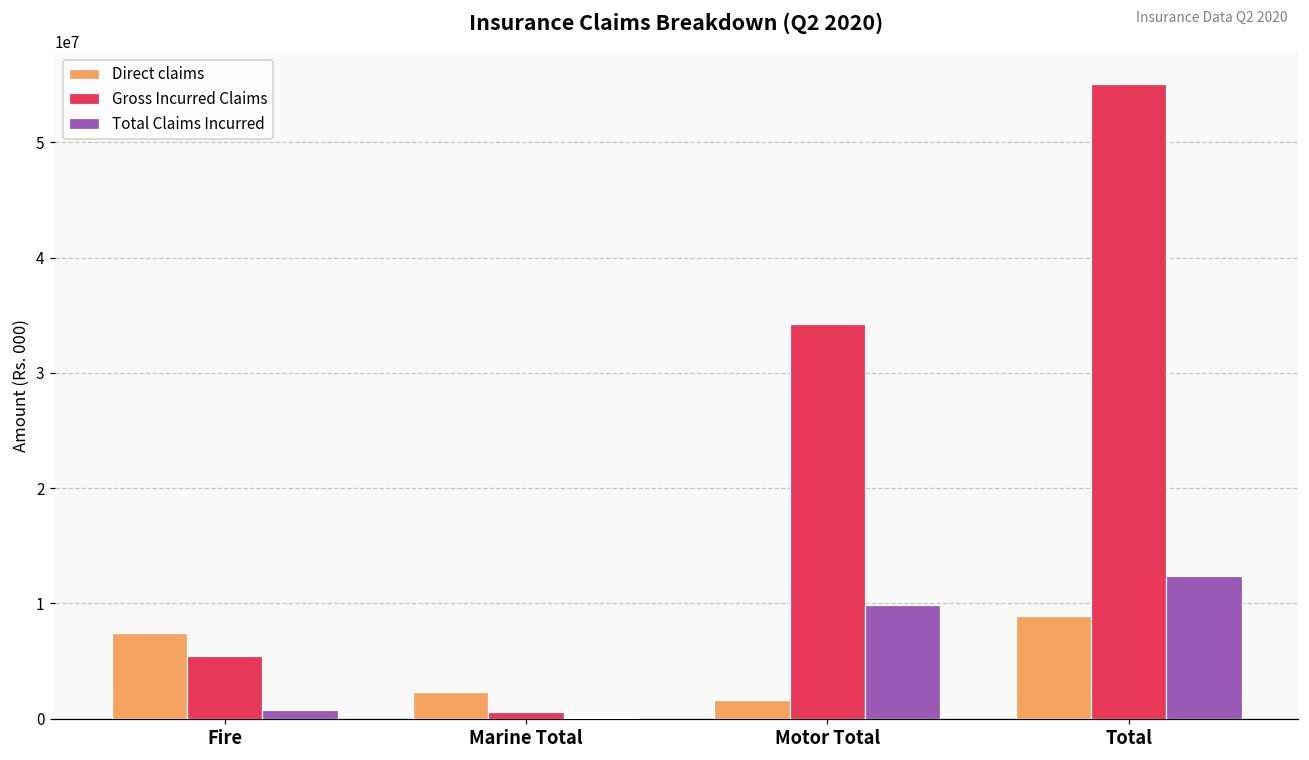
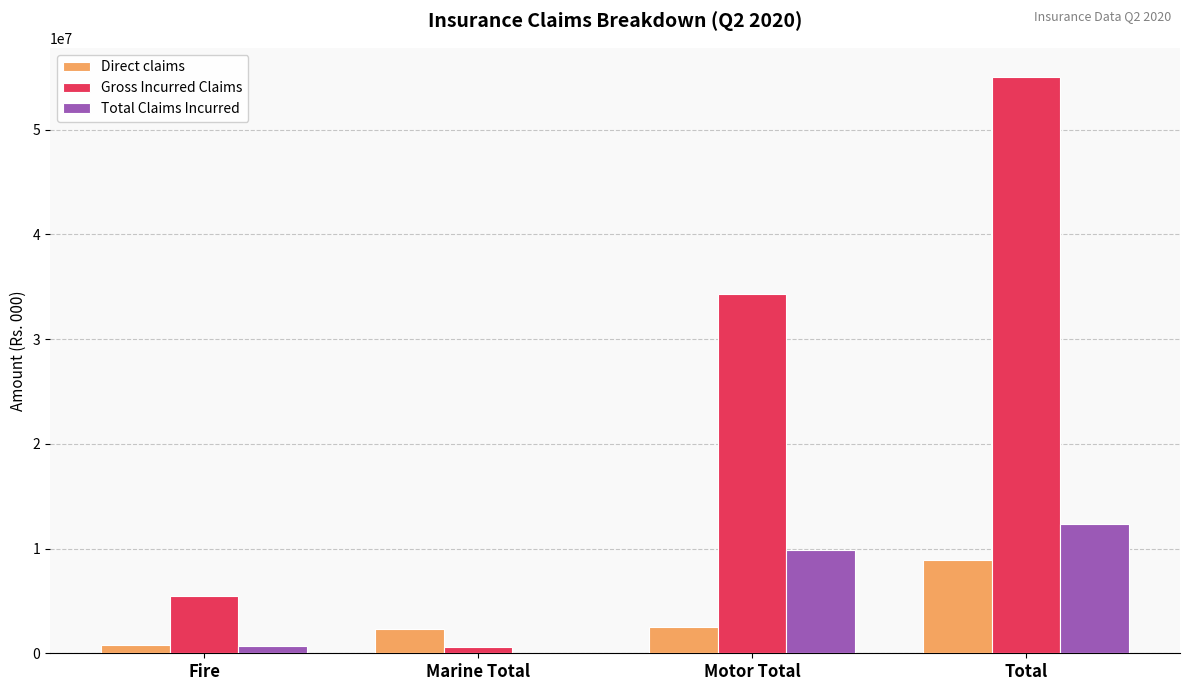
Direct claims, Fire: 7400000 -> 800000
Direct claims, Motor Total: 1600000 -> 2600000
